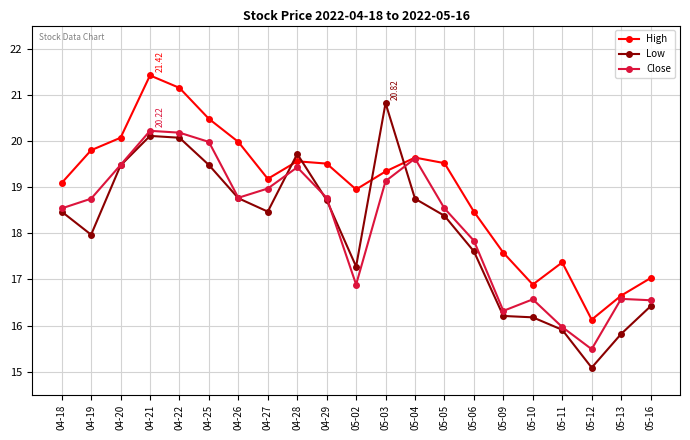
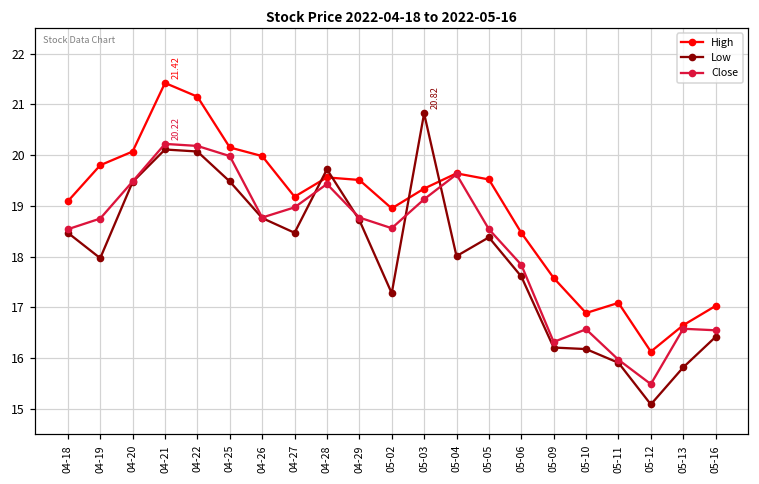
High, 04-25: 20.5 -> 20.2
Close, 05-02: 16.9 -> 18.6
Low, 05-04: 18.8 -> 18.0
High, 05-11: 17.4 -> 17.1
